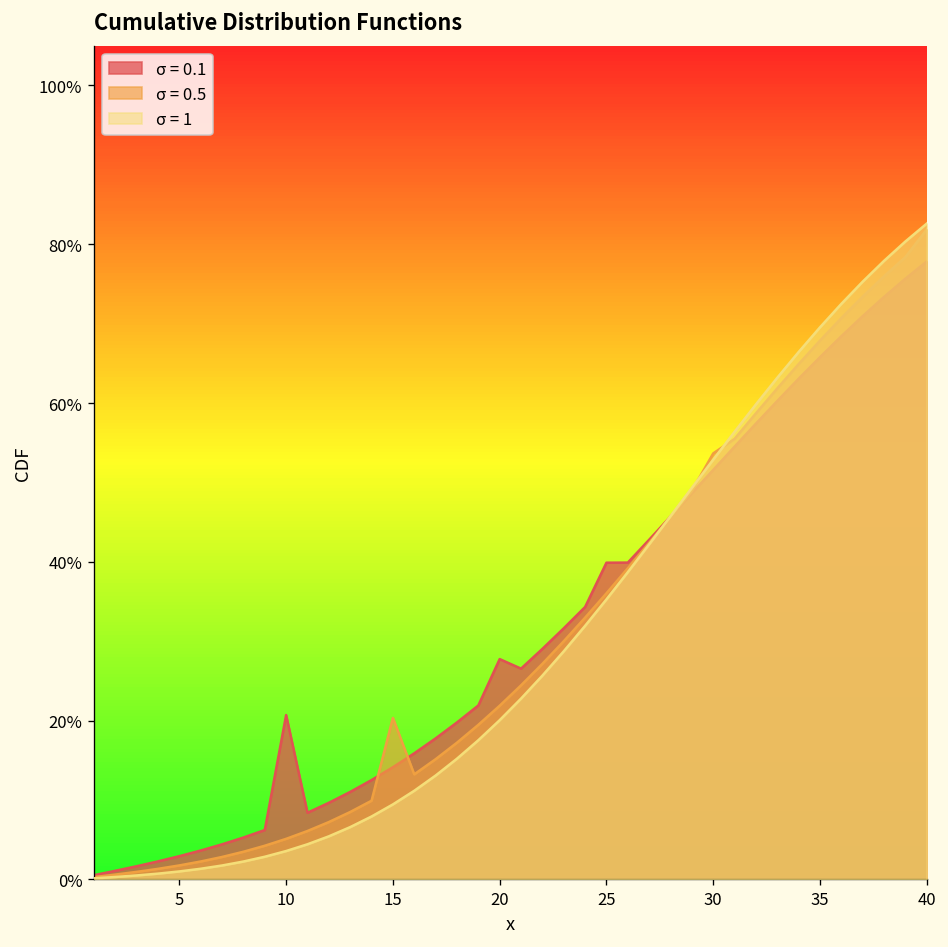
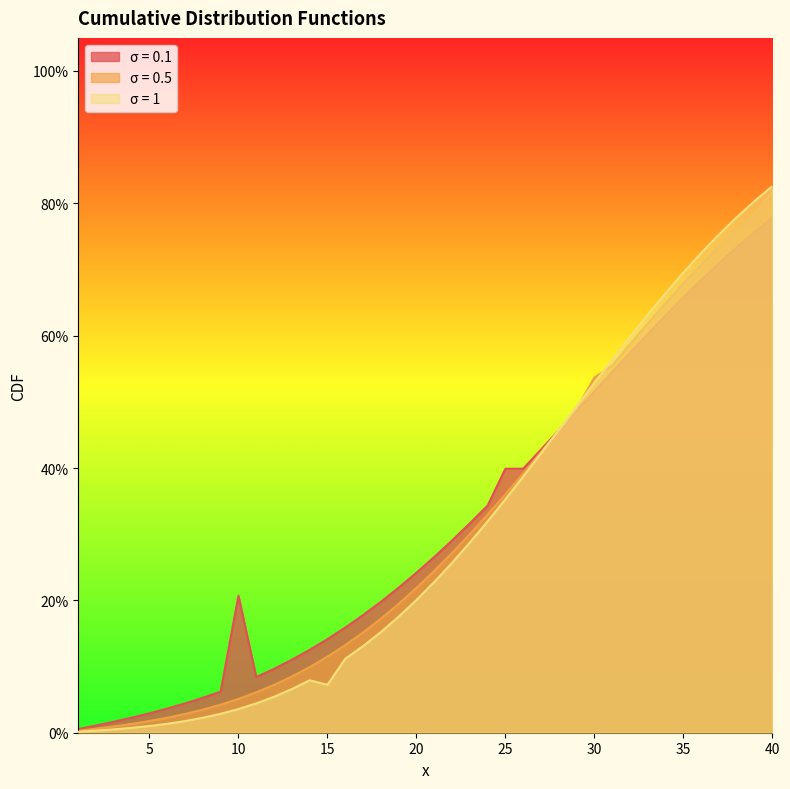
σ = 0.5, 15: 20% -> 11%
σ = 1, 15: 9% -> 7%
σ = 0.1, 20: 28% -> 24%
